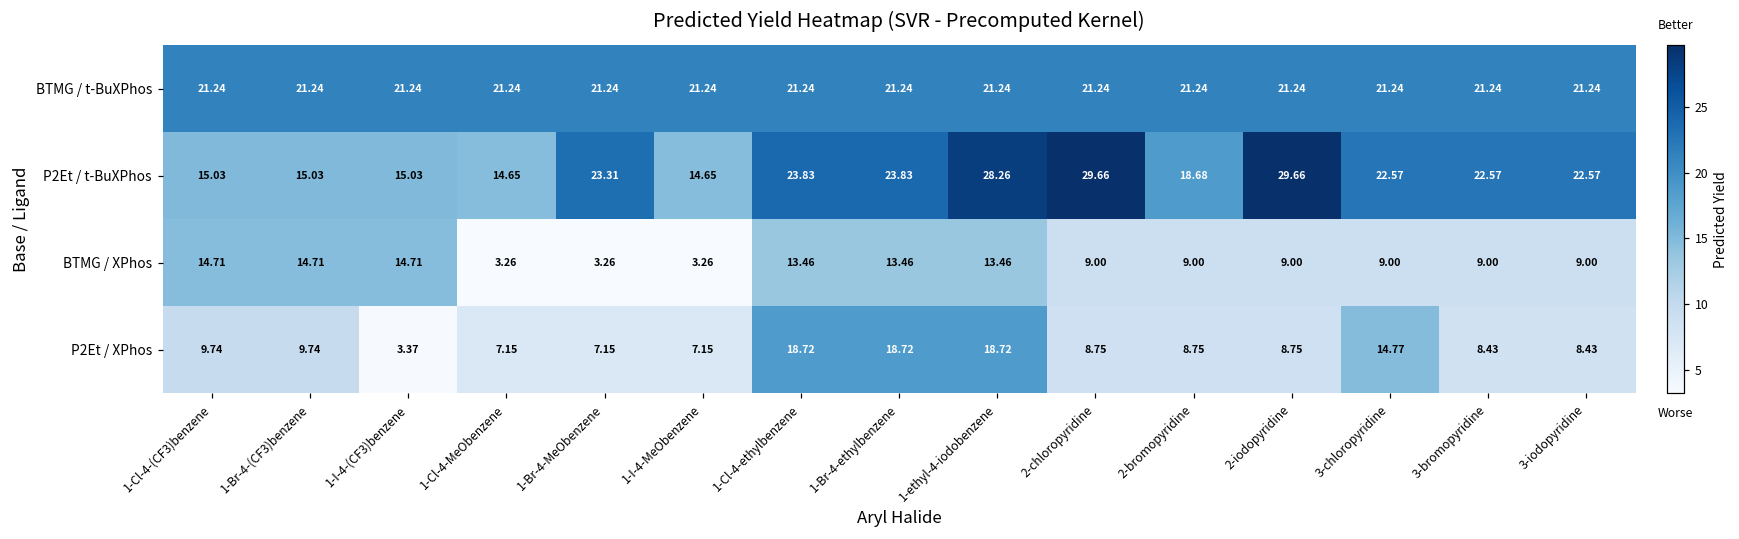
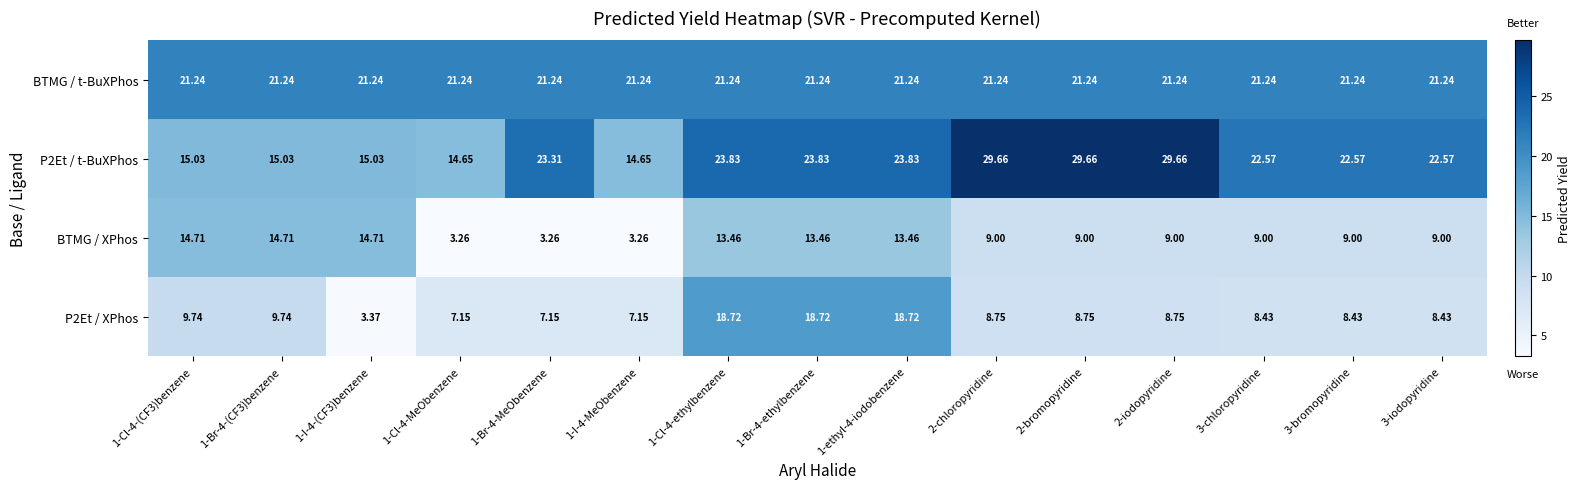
P2Et / t-BuXPhos, 1-ethyl-4-iodobenzene: 28.26 -> 23.83
P2Et / t-BuXPhos, 2-bromopyridine: 18.68 -> 29.66
P2Et / XPhos, 3-chloropyridine: 14.77 -> 8.43
